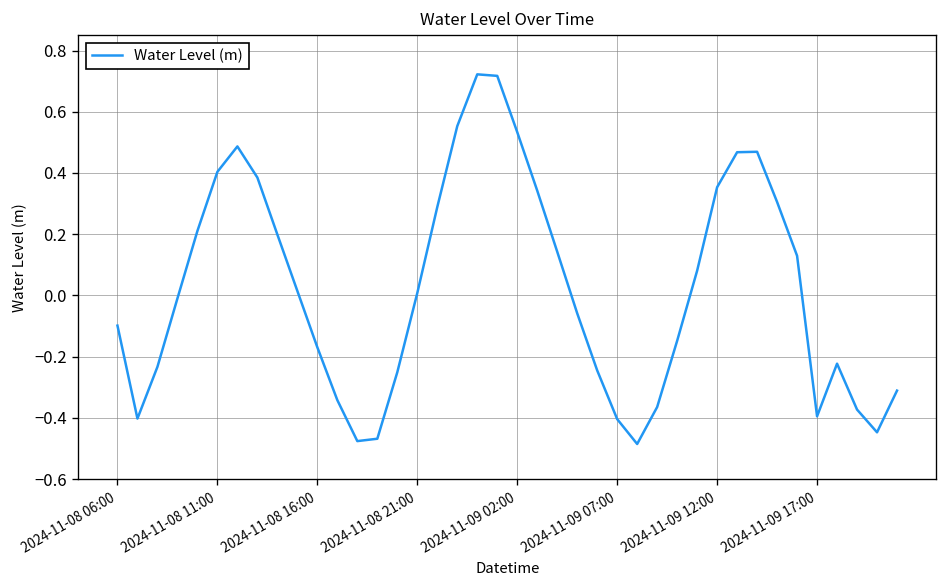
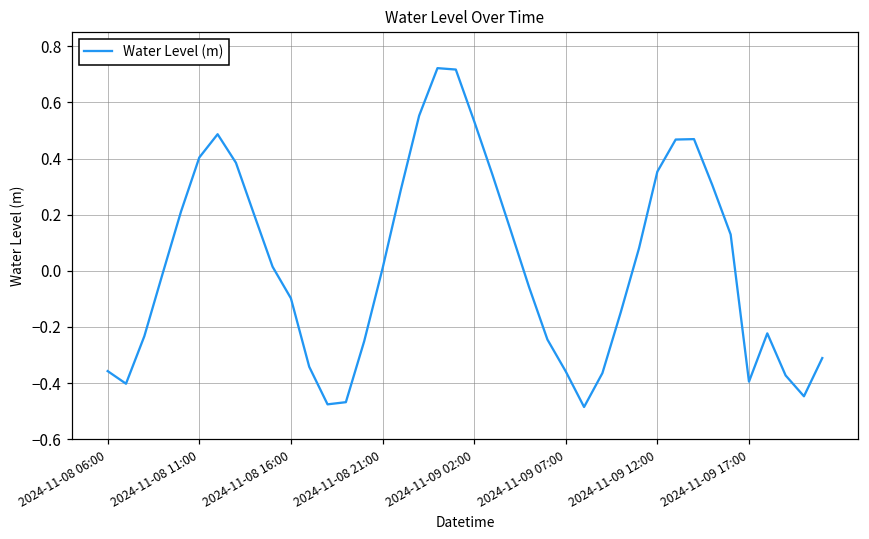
2024-11-08 06:00: -0.10 -> -0.36
2024-11-08 16:00: -0.17 -> -0.10
2024-11-09 07:00: -0.40 -> -0.36
